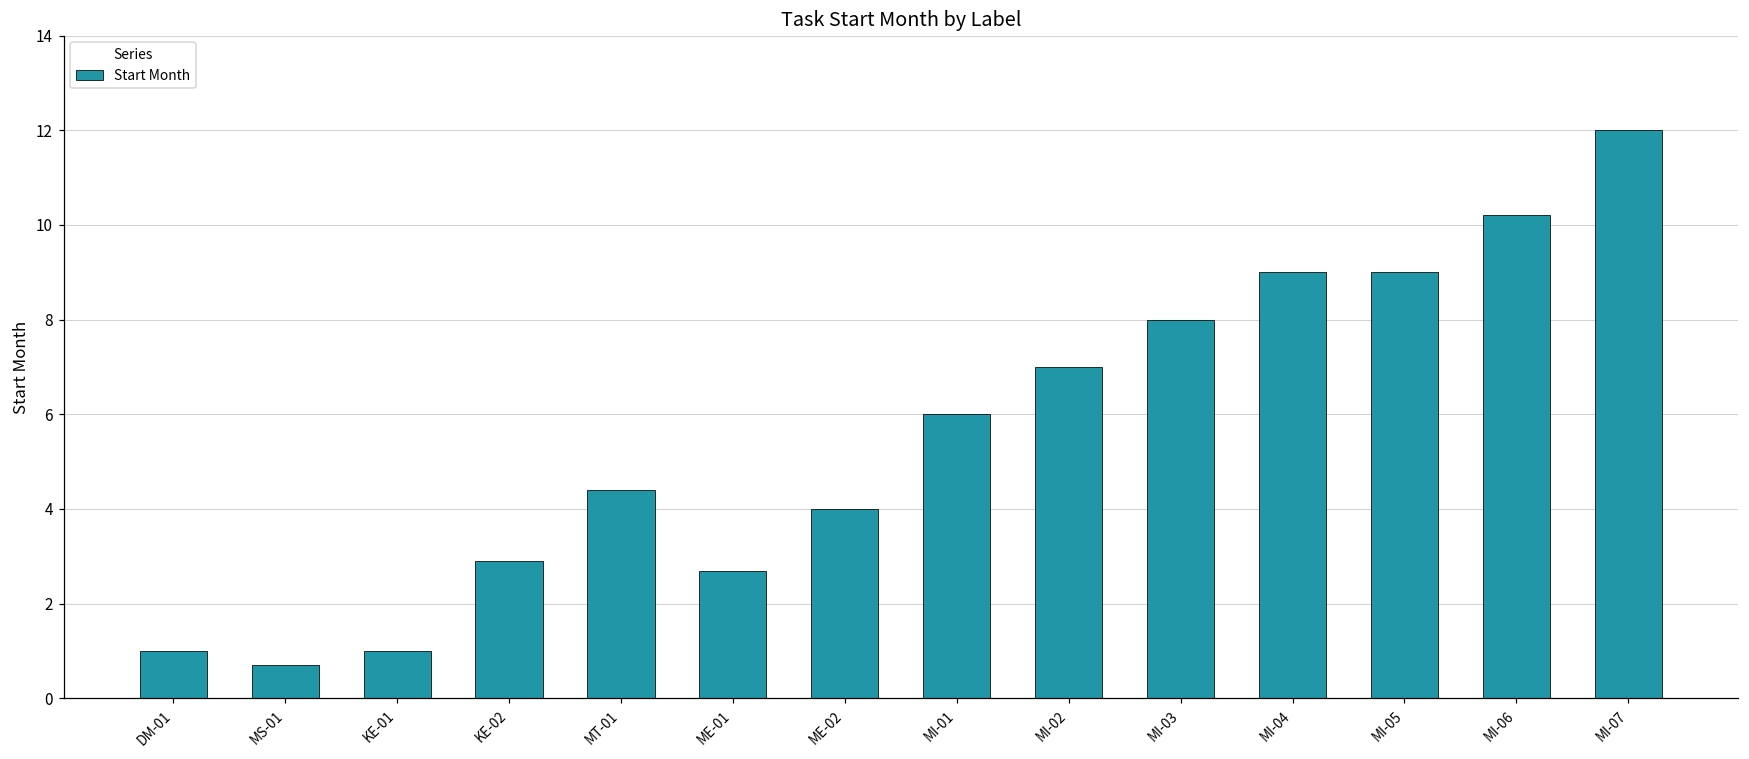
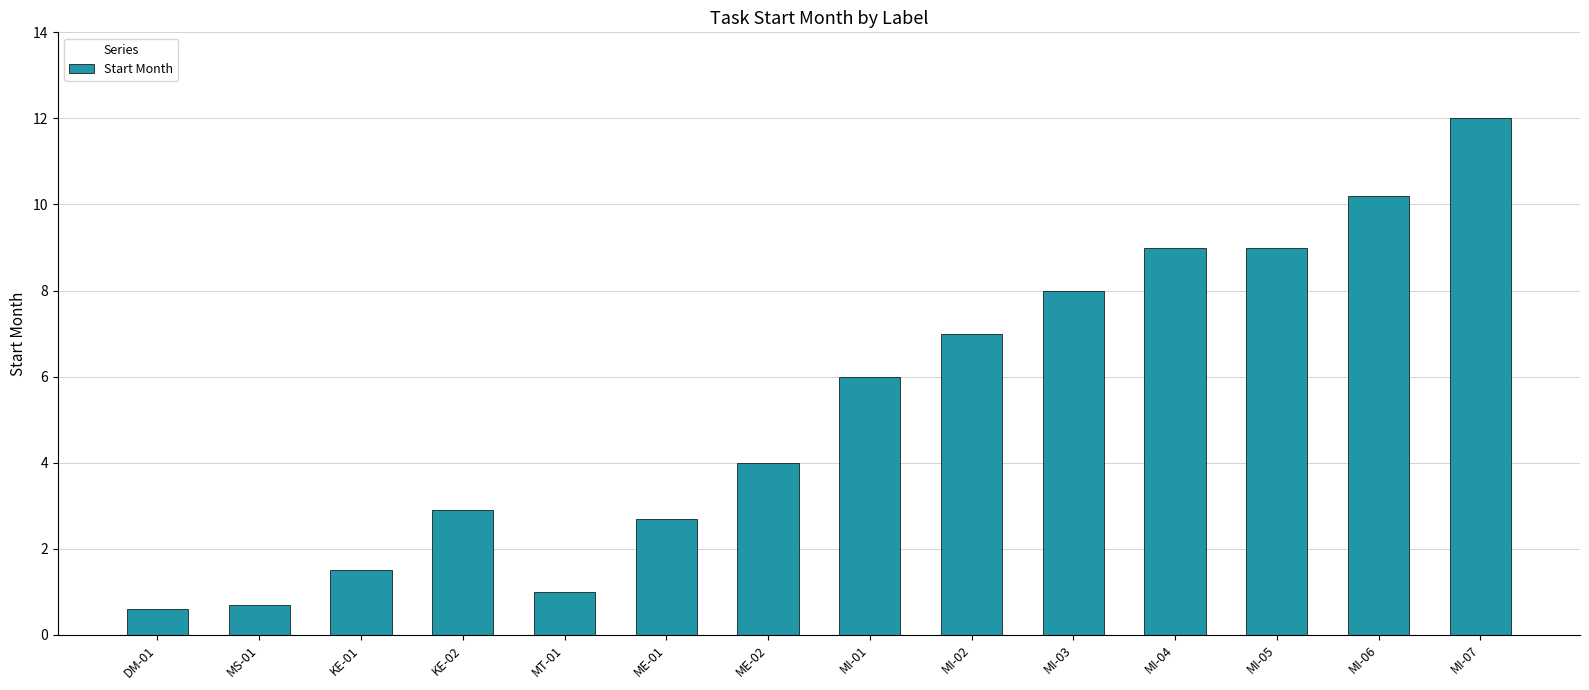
DM-01: 1.0 -> 0.6
KE-01: 1.0 -> 1.5
MT-01: 4.4 -> 1.0
